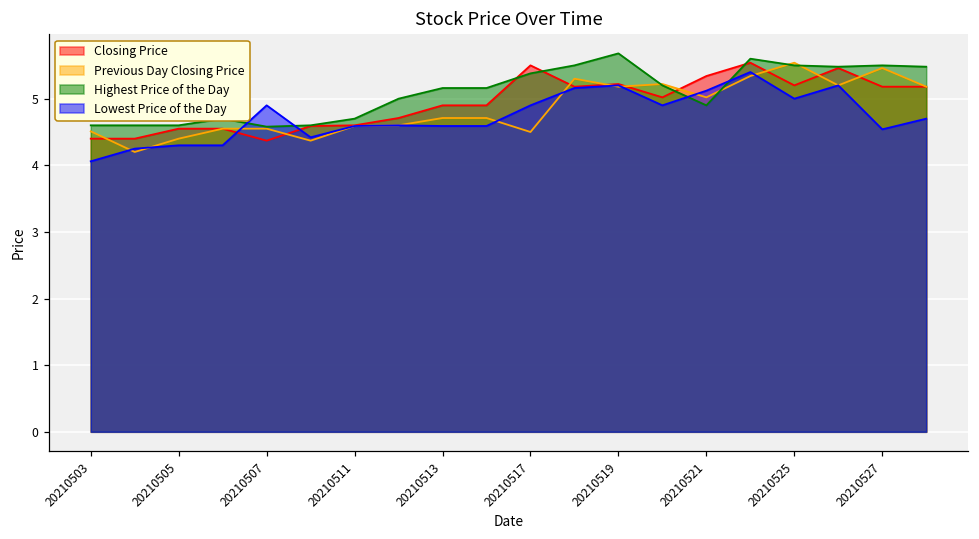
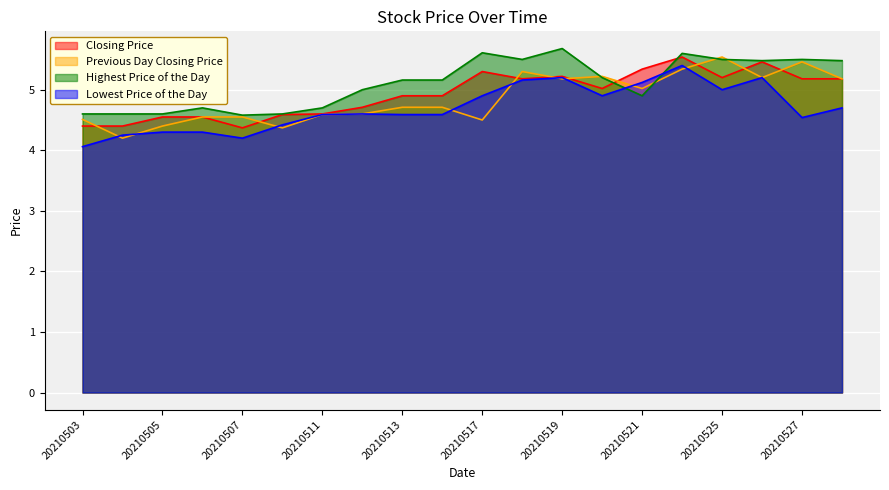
Lowest Price of the Day, 20210507: 4.9 -> 4.2
Closing Price, 20210517: 5.5 -> 5.3
Highest Price of the Day, 20210517: 5.4 -> 5.6
